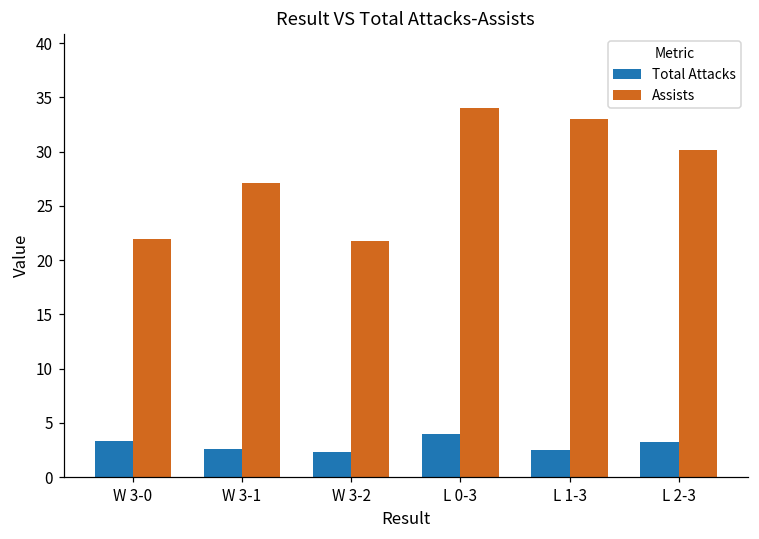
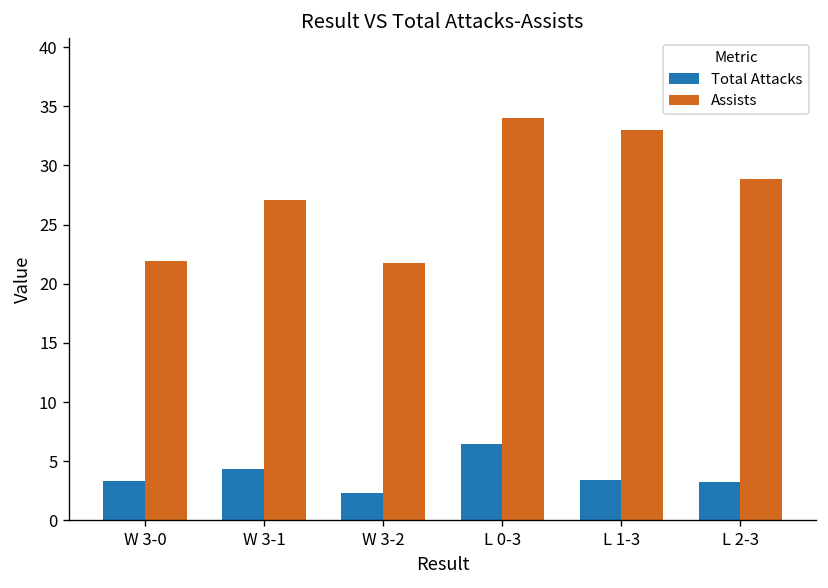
Total Attacks, W 3-1: 3 -> 4
Total Attacks, L 0-3: 4 -> 6
Total Attacks, L 1-3: 2 -> 3
Assists, L 2-3: 30 -> 29
